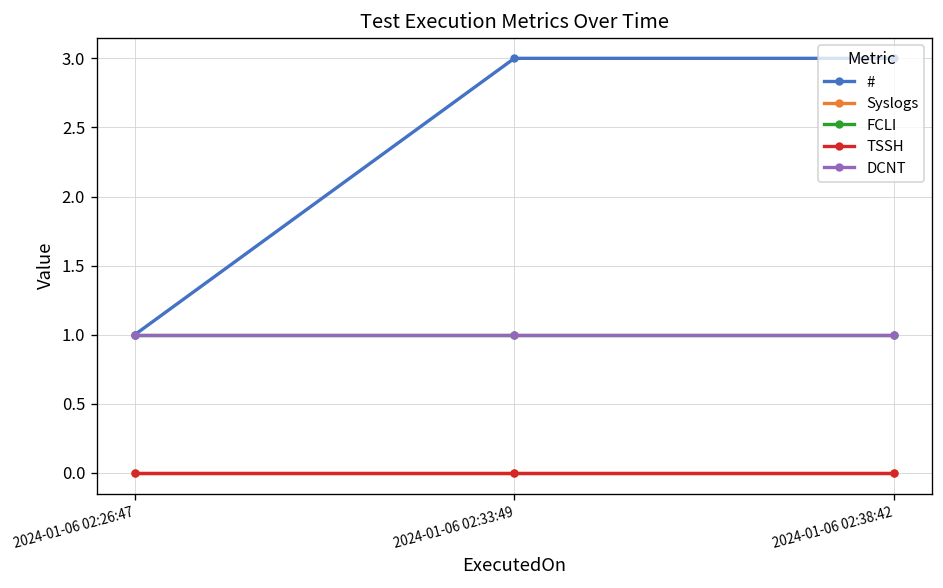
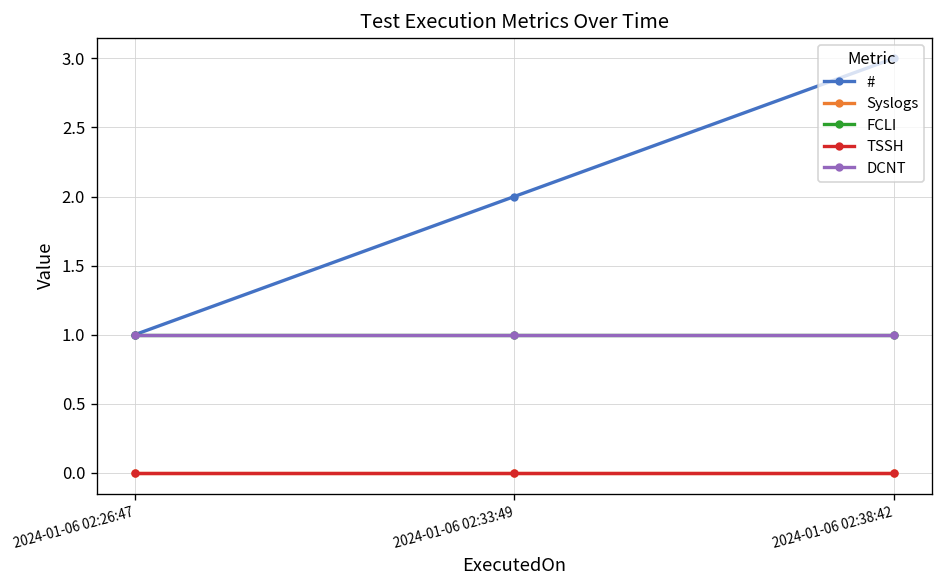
#, 2024-01-06 02:33:49: 3 -> 2
